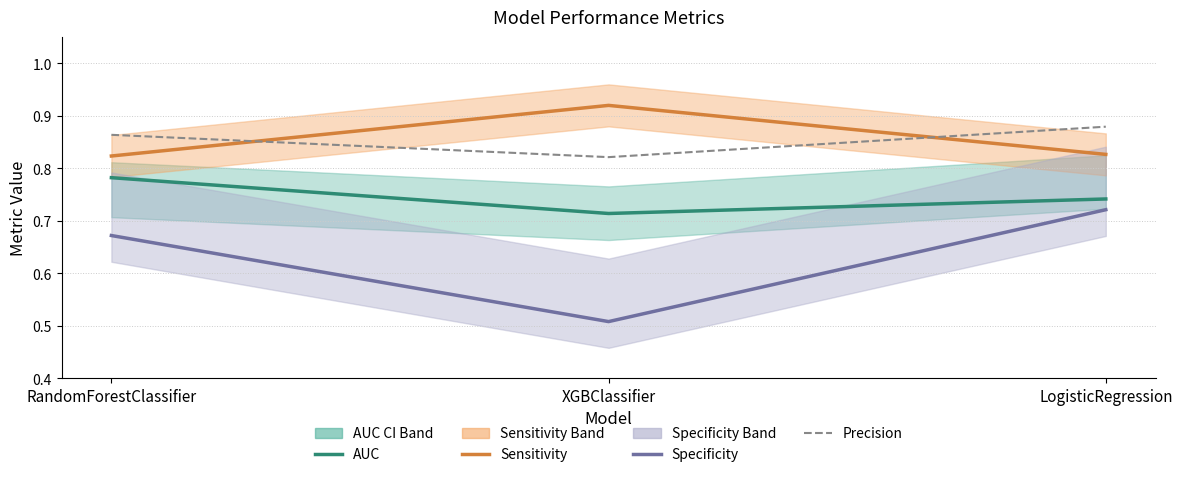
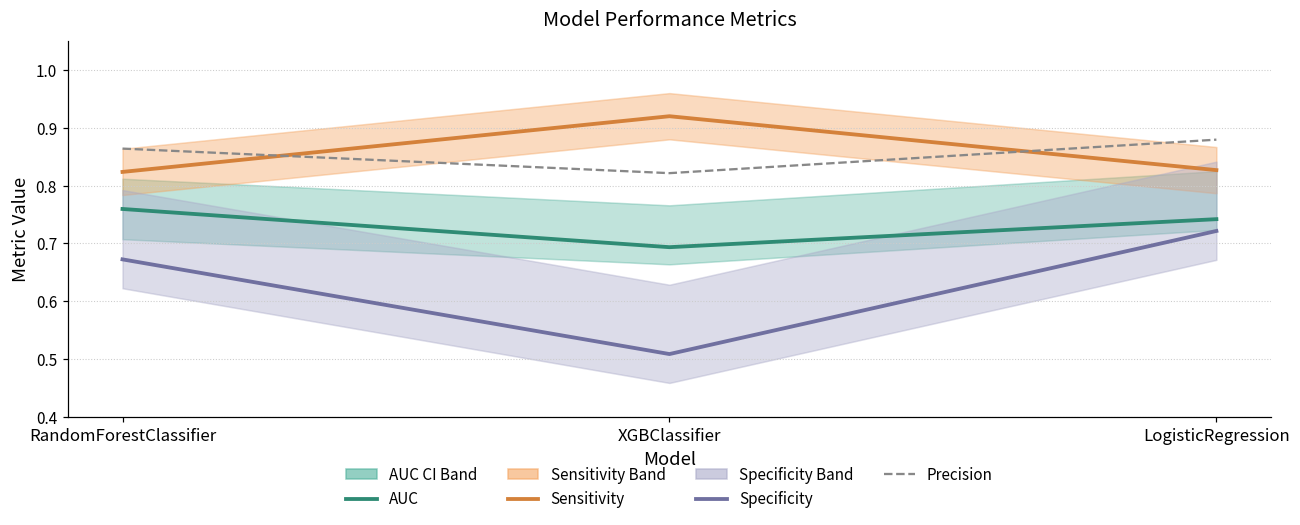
AUC, RandomForestClassifier: 0.78 -> 0.76
AUC, XGBClassifier: 0.71 -> 0.69
